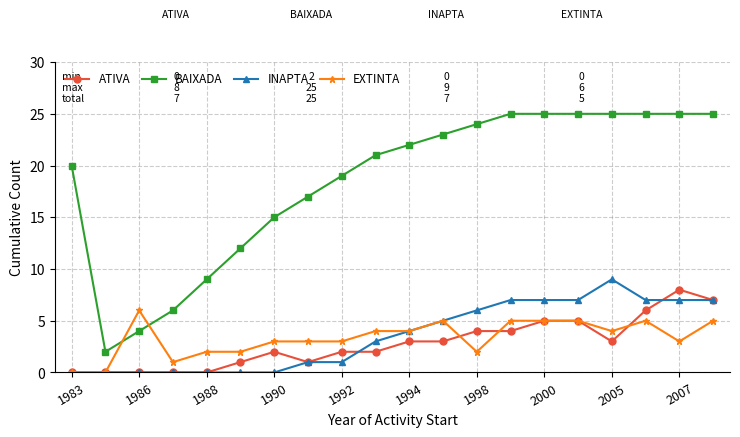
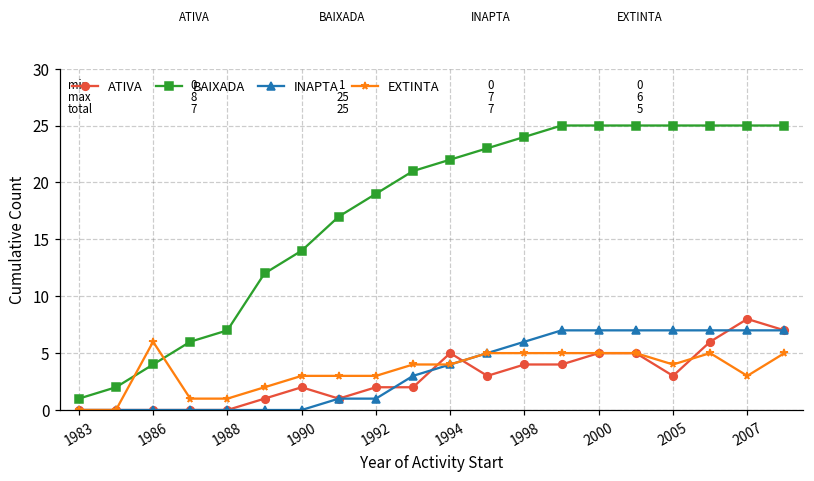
BAIXADA, 1983: 20 -> 1
BAIXADA, 1988: 9 -> 7
EXTINTA, 1988: 2 -> 1
BAIXADA, 1990: 15 -> 14
ATIVA, 1994: 3 -> 5
EXTINTA, 1998: 2 -> 5
INAPTA, 2005: 9 -> 7
